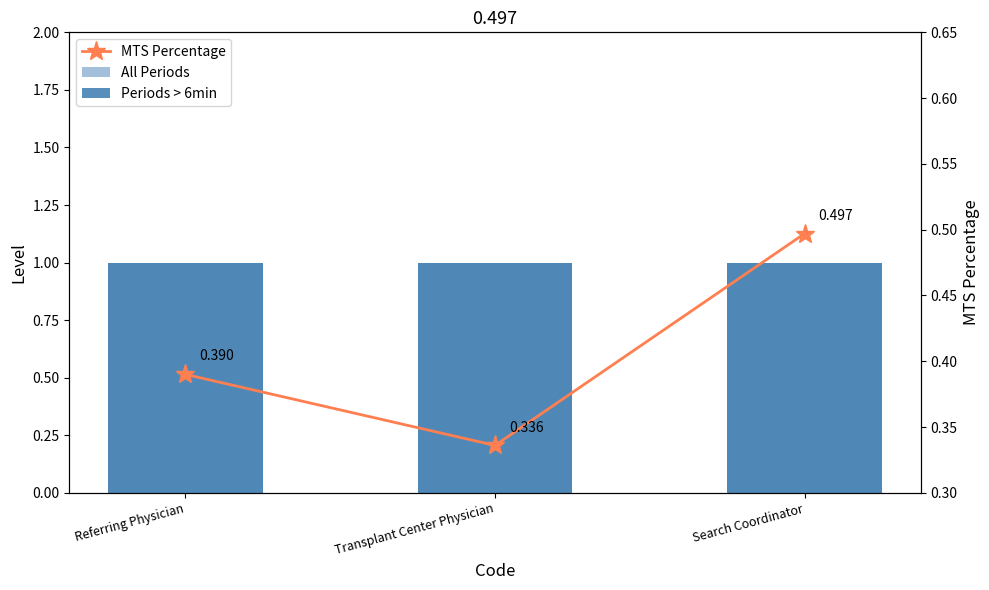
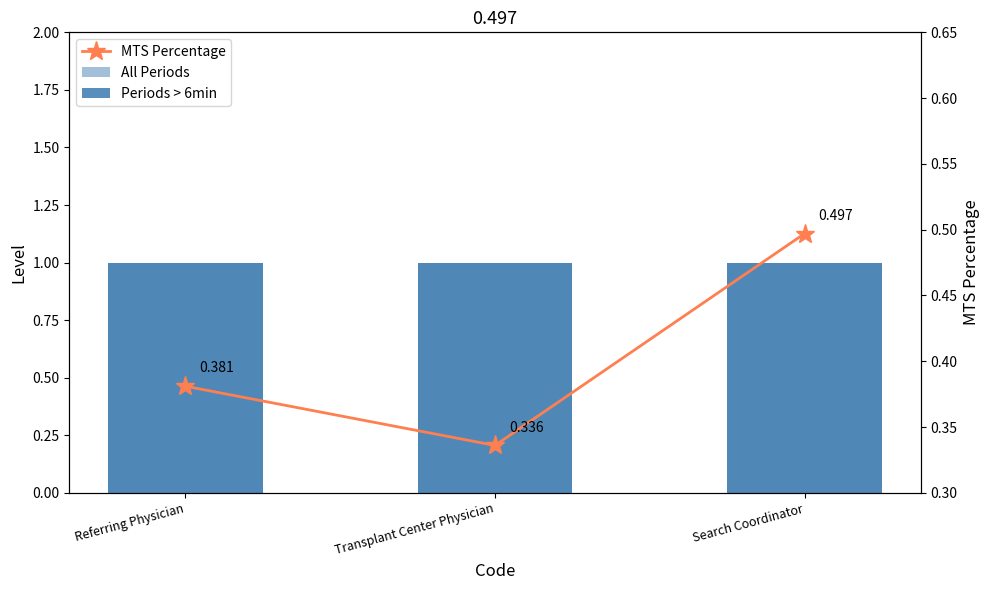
MTS Percentage, Referring Physician: 0.390 -> 0.381
